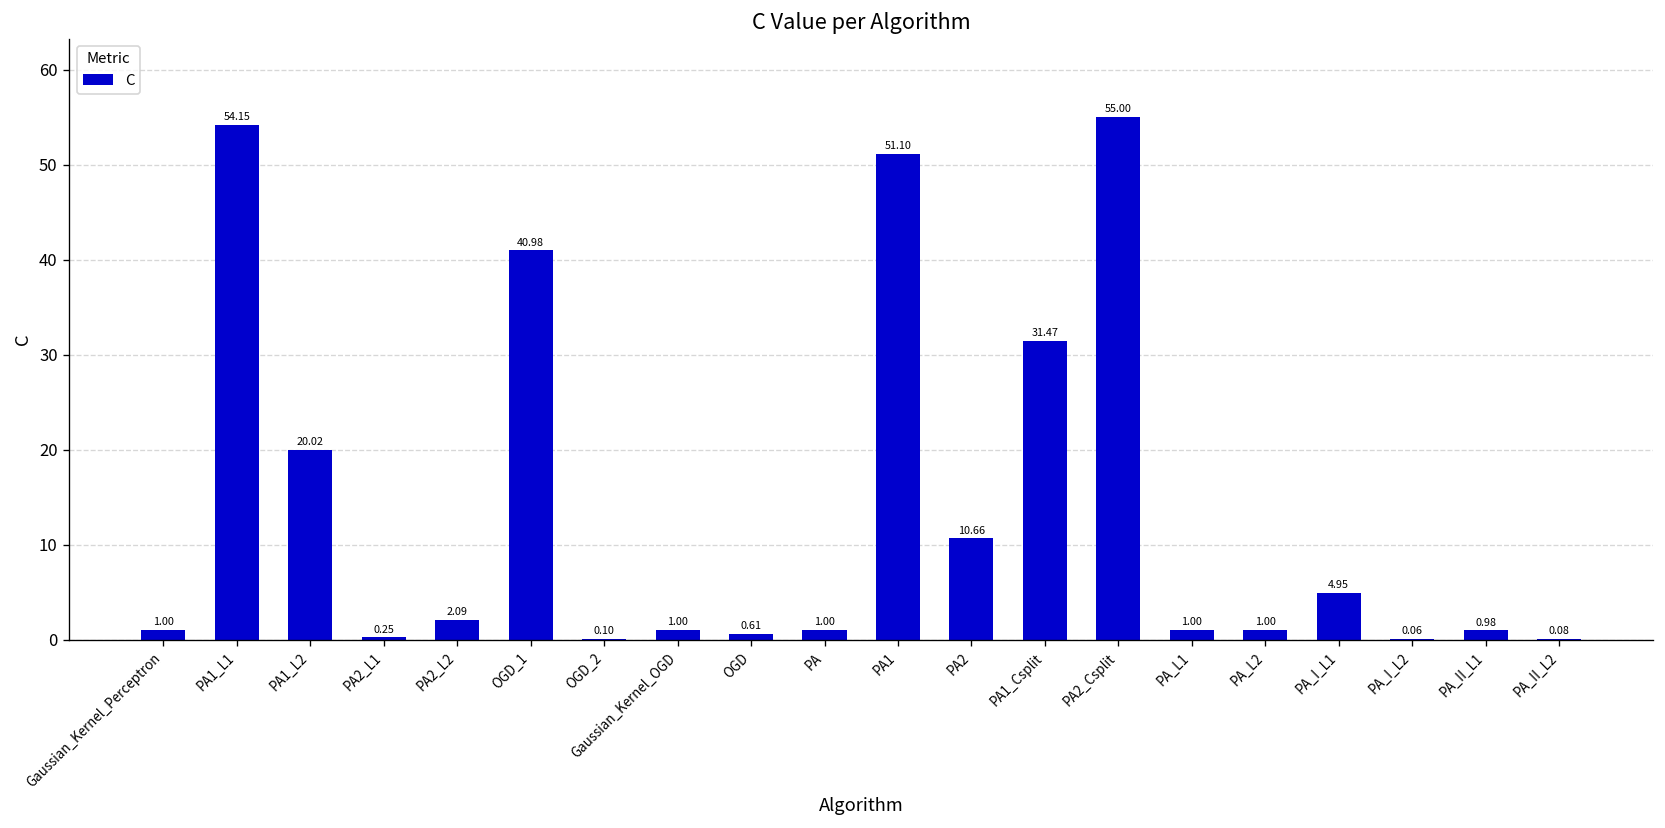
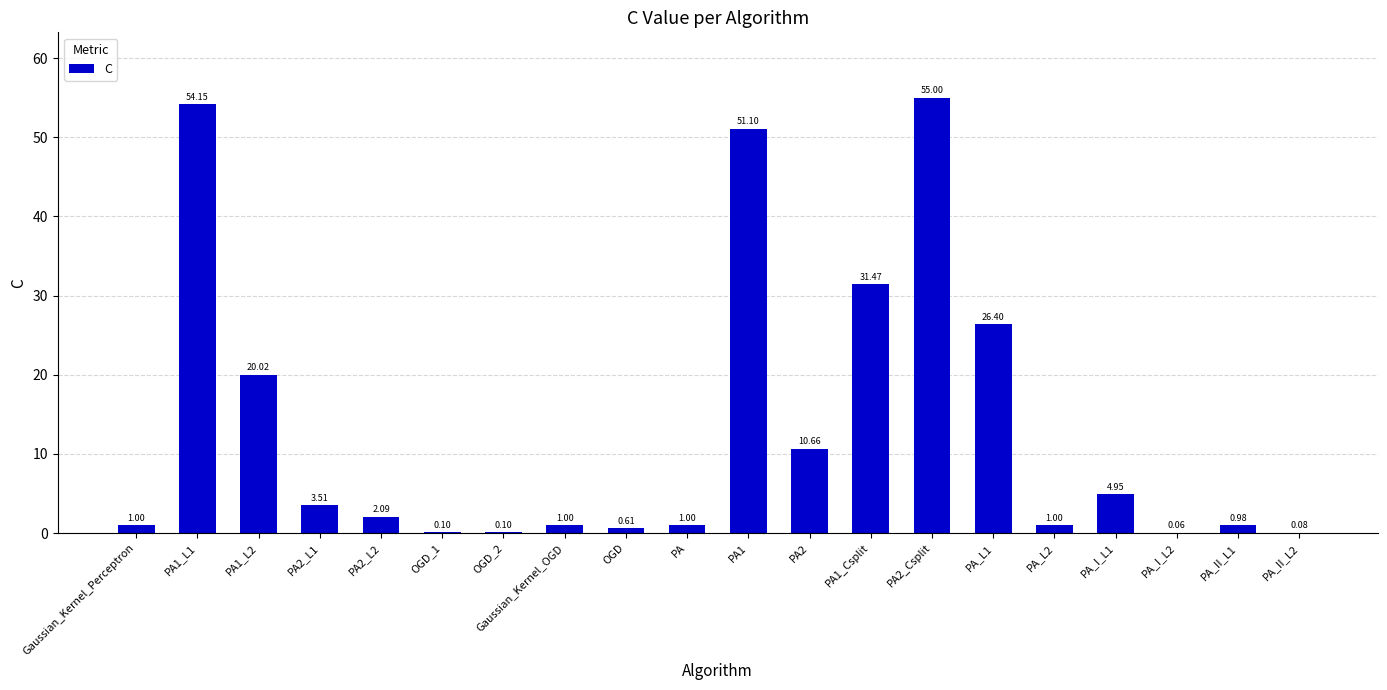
PA2_L1: 0.25 -> 3.51
OGD_1: 40.98 -> 0.10
PA_L1: 1.00 -> 26.40
